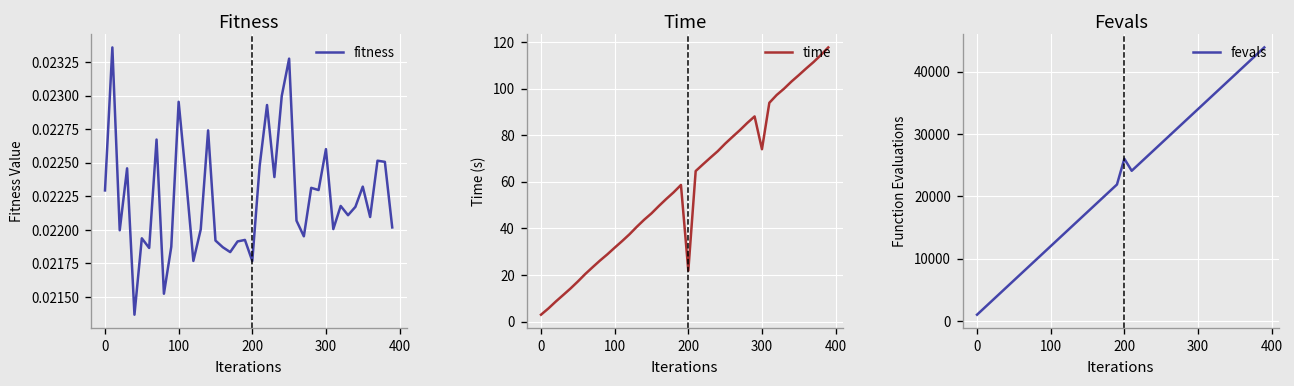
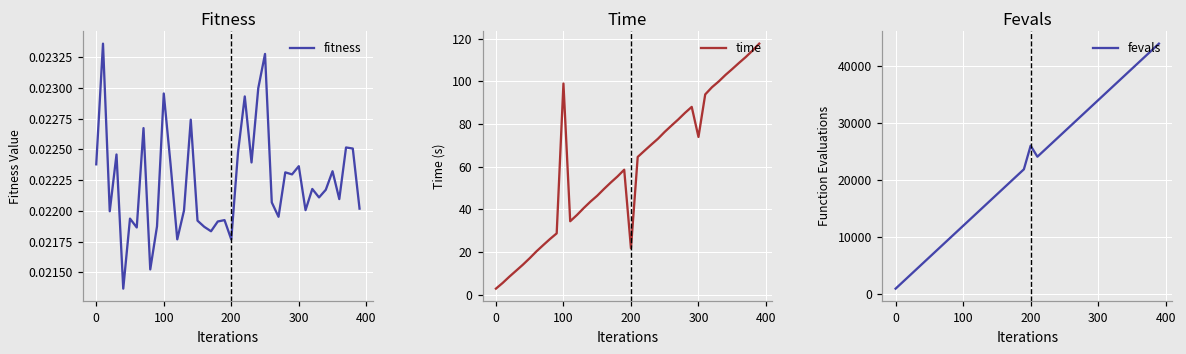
Fitness, 0: 0.02229 -> 0.02238
Fitness, 300: 0.02260 -> 0.02236
Time, 100: 32 -> 99
